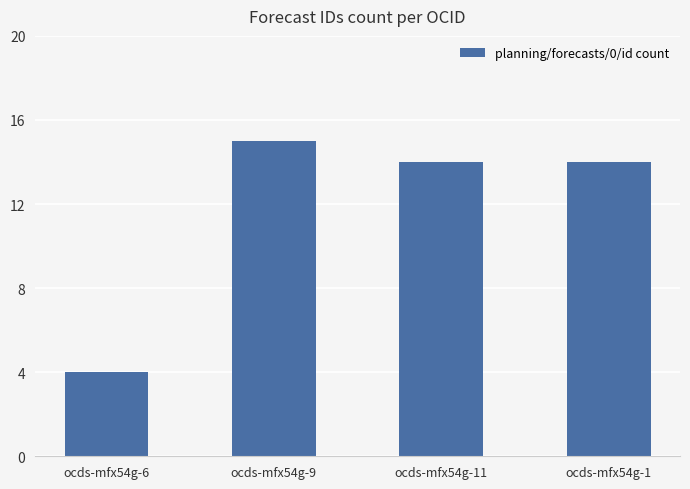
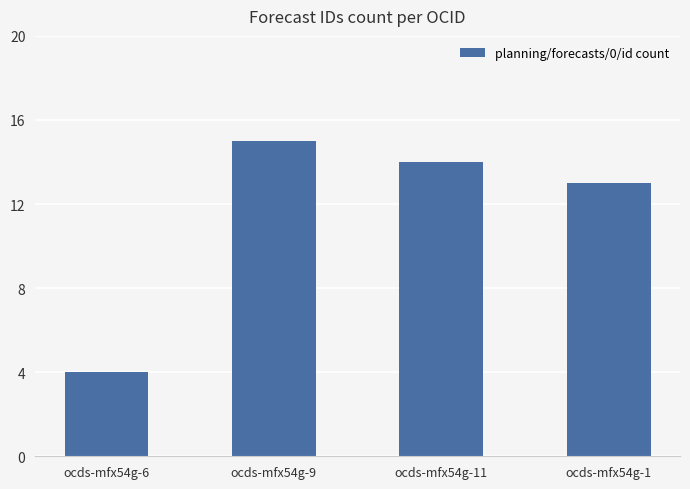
ocds-mfx54g-1: 14 -> 13
